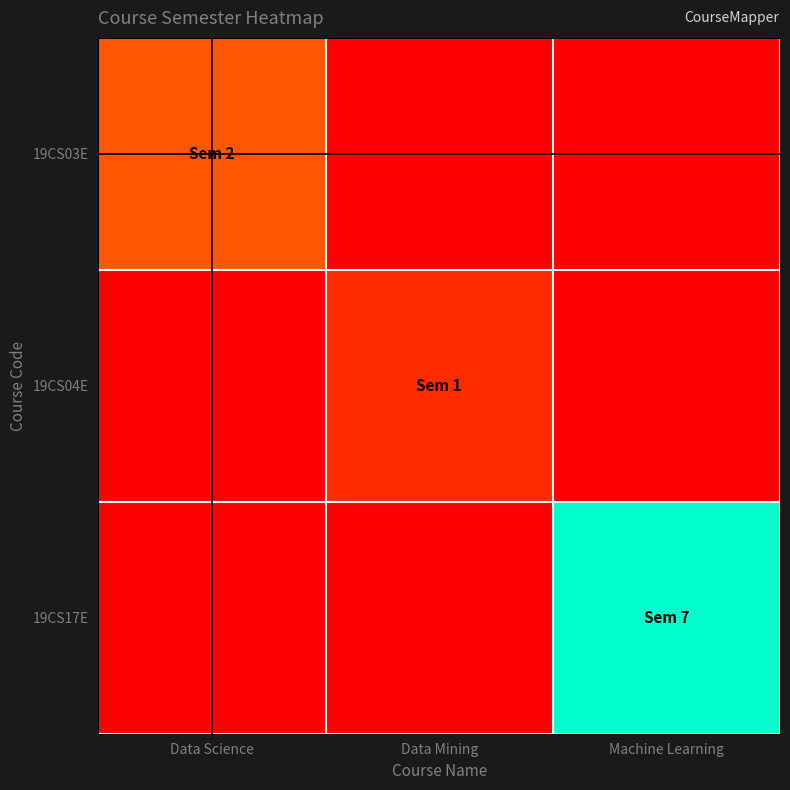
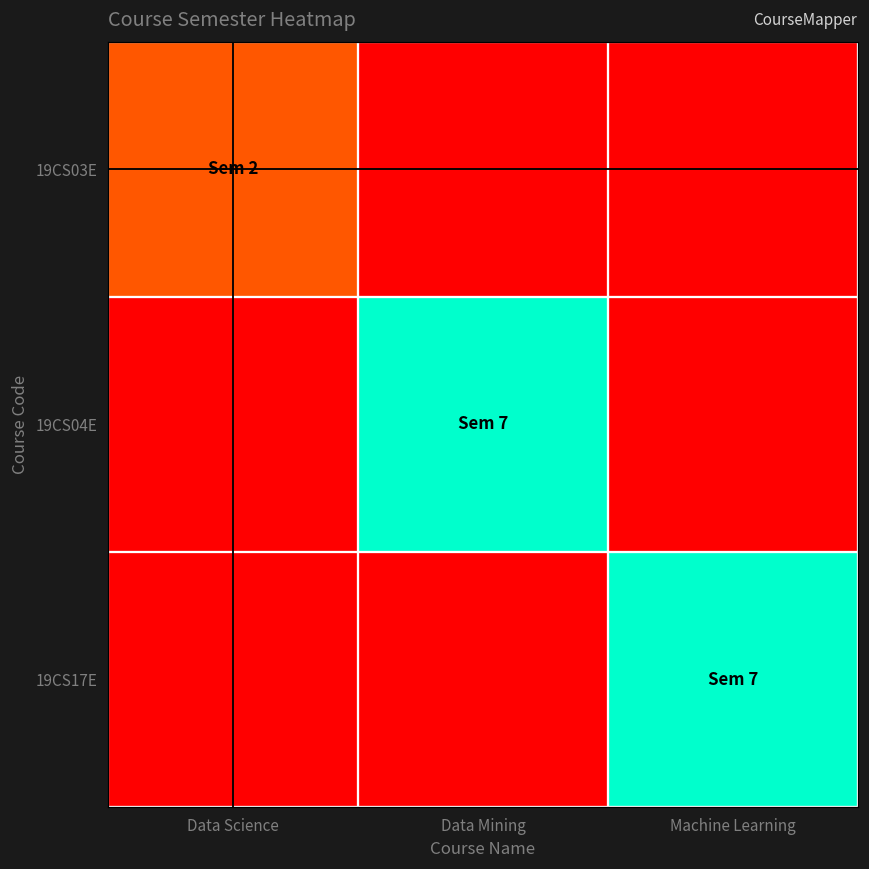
19CS04E, Data Mining: 1 -> 7
